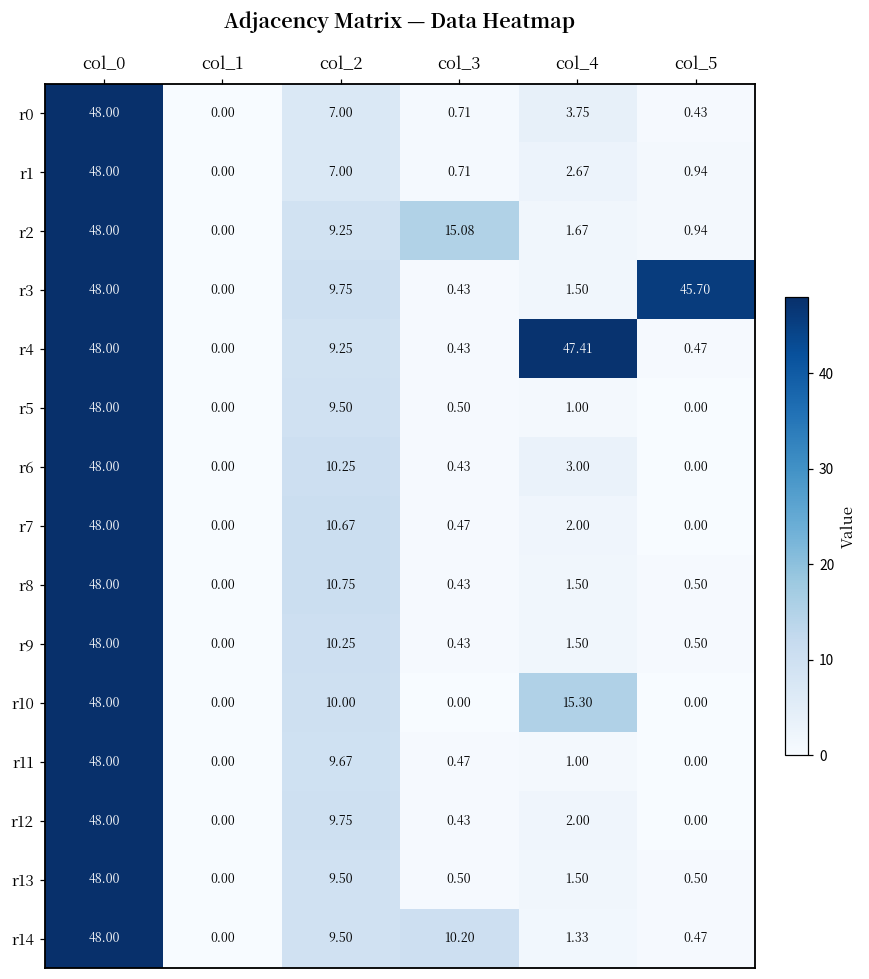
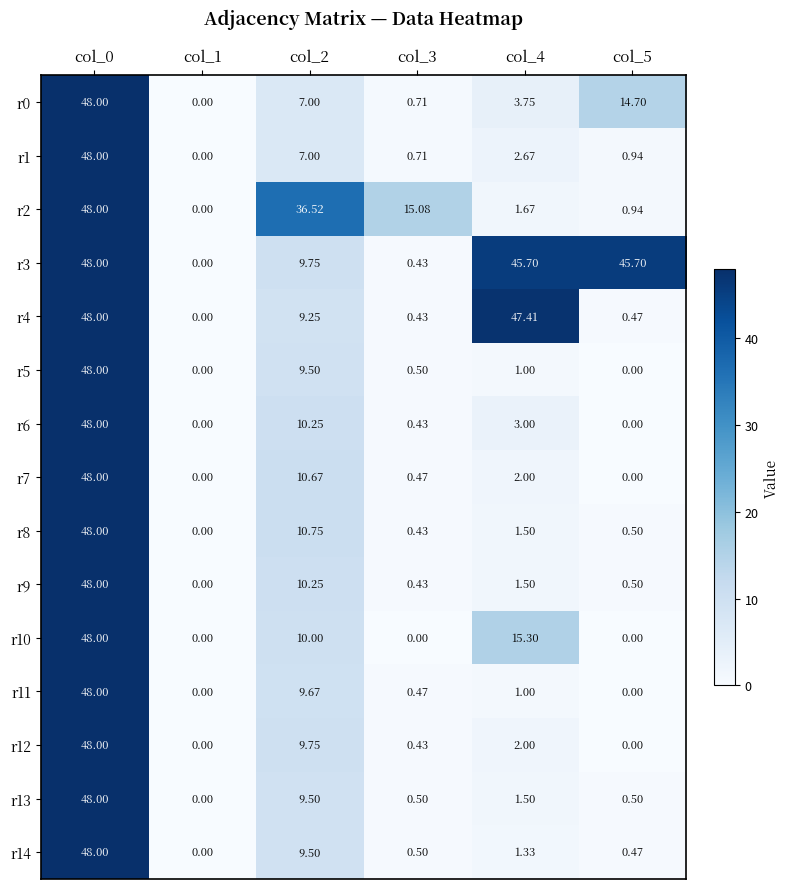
r0, col_5: 0.43 -> 14.70
r2, col_2: 9.25 -> 36.52
r3, col_4: 1.50 -> 45.70
r14, col_3: 10.20 -> 0.50
